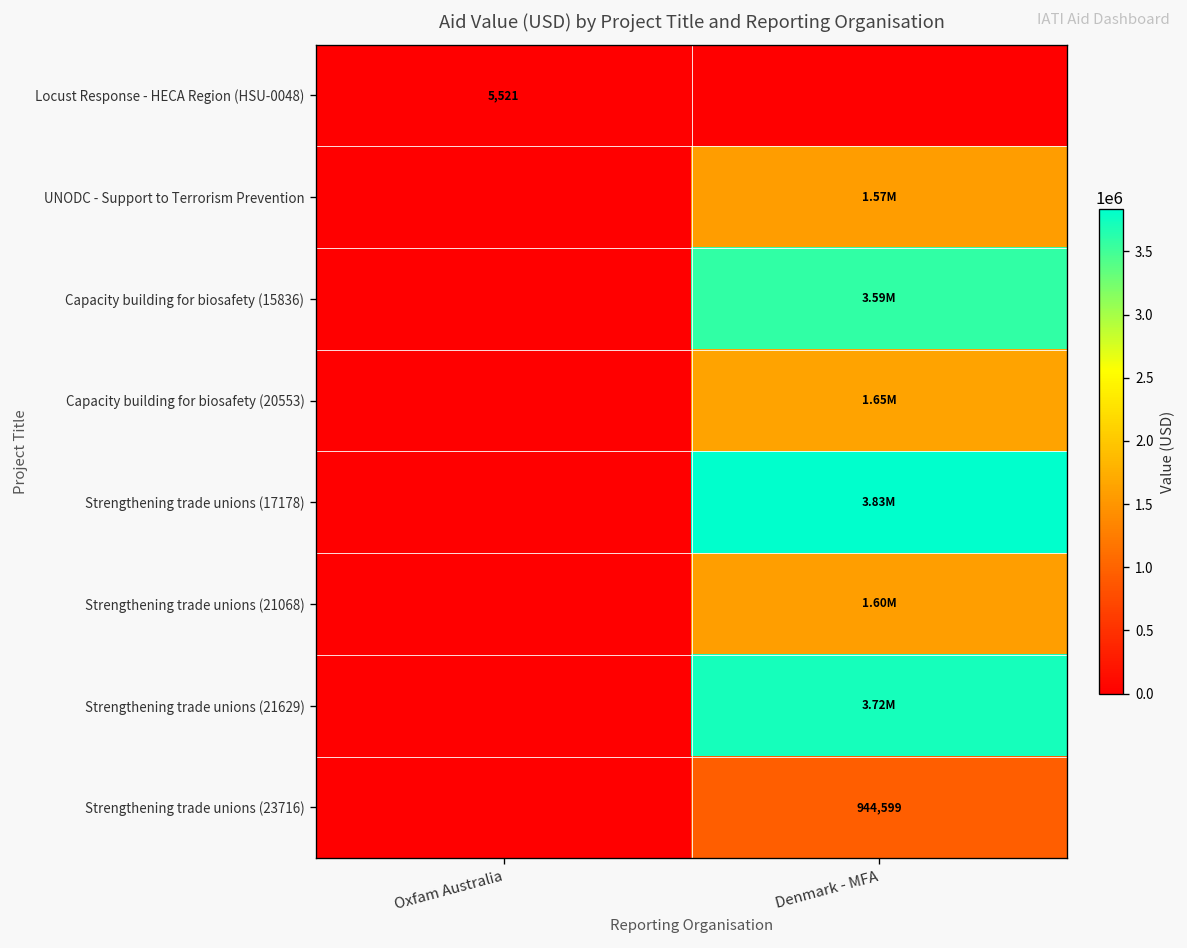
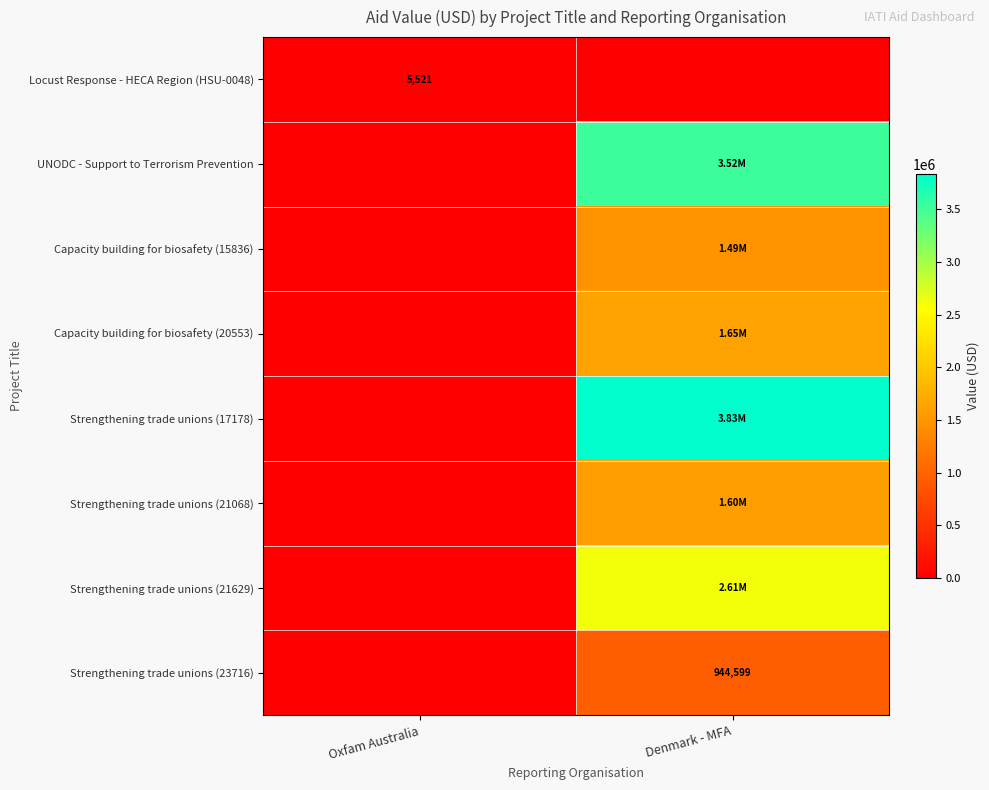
UNODC - Support to Terrorism Prevention, Denmark - MFA: 1.57M -> 3.52M
Capacity building for biosafety (15836), Denmark - MFA: 3.59M -> 1.49M
Strengthening trade unions (21629), Denmark - MFA: 3.72M -> 2.61M
